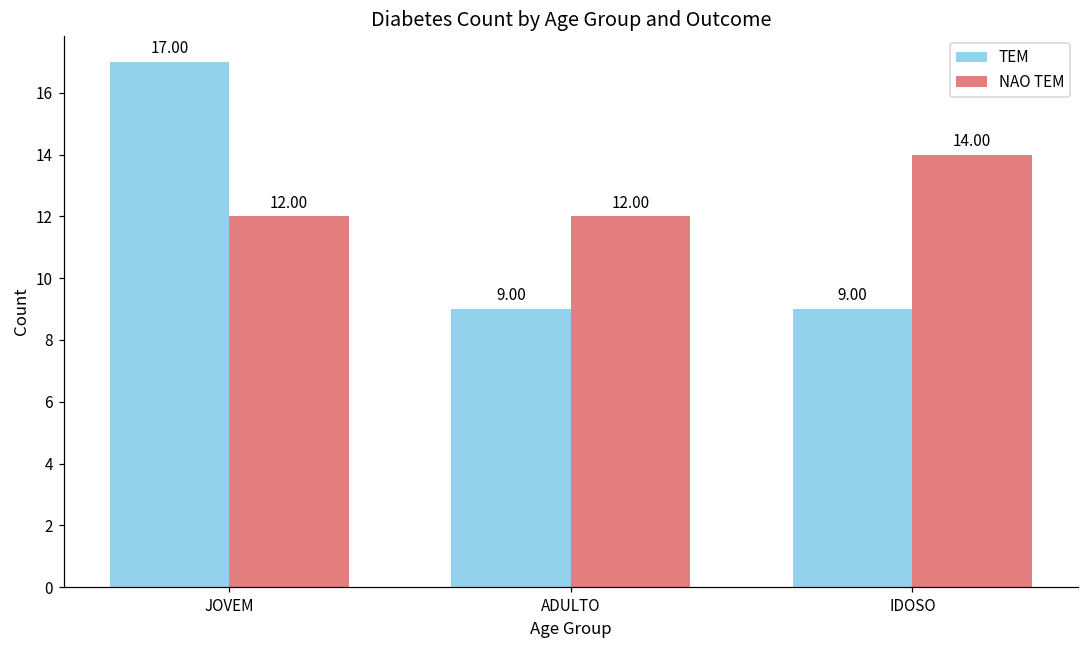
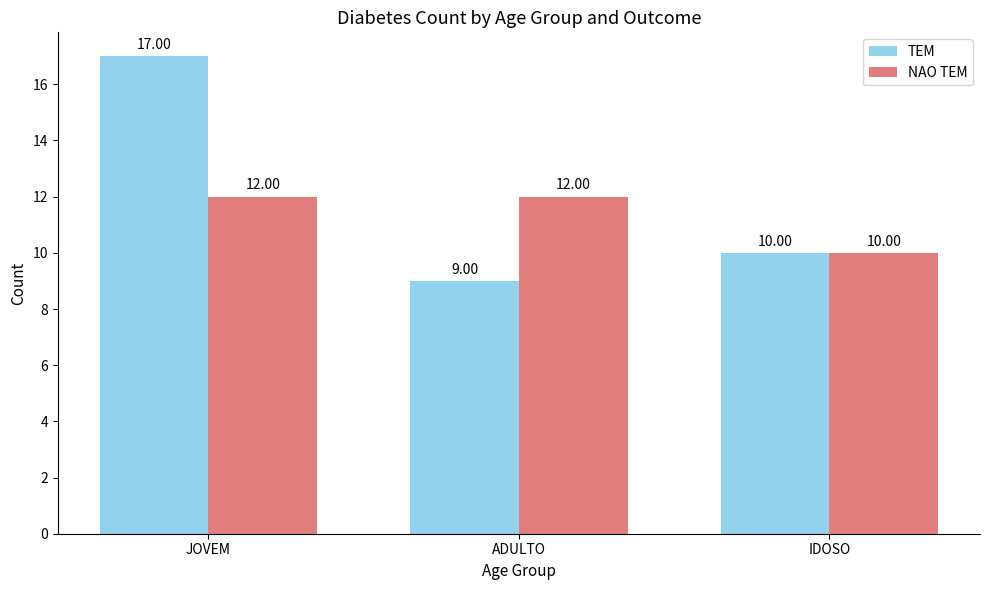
TEM, IDOSO: 9.00 -> 10.00
NAO TEM, IDOSO: 14.00 -> 10.00
